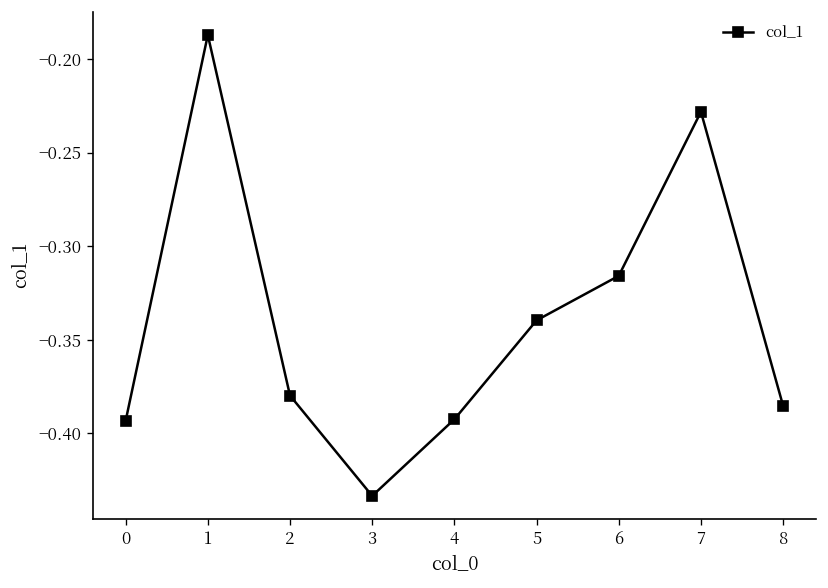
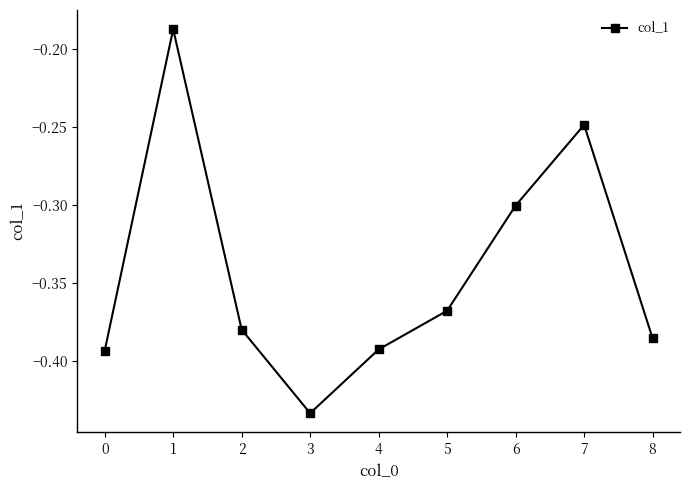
5: -0.340 -> -0.368
6: -0.316 -> -0.300
7: -0.228 -> -0.248
